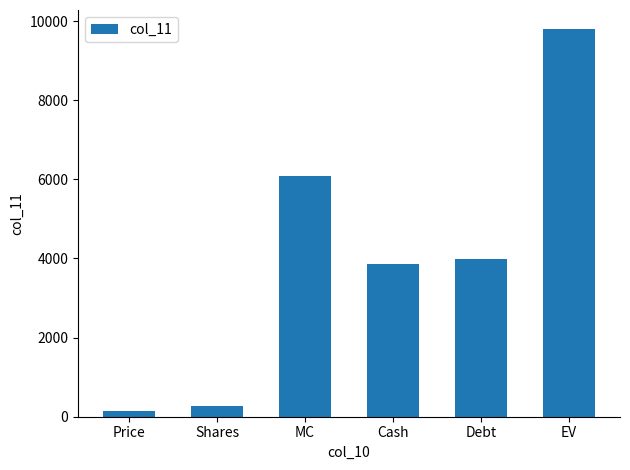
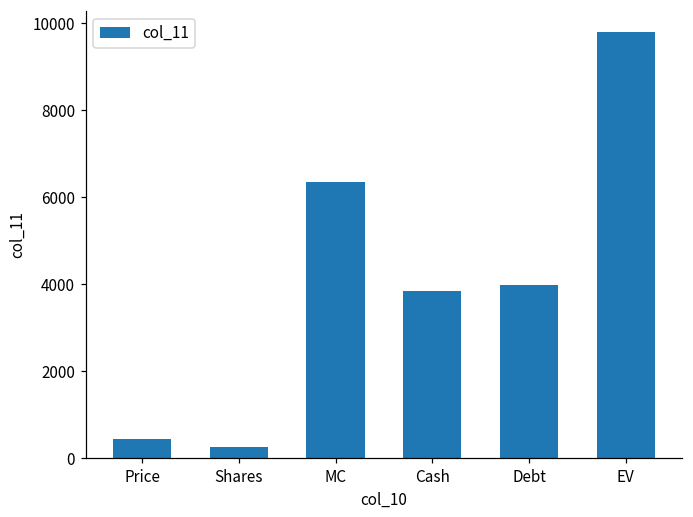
Price: 100 -> 400
MC: 6100 -> 6400
